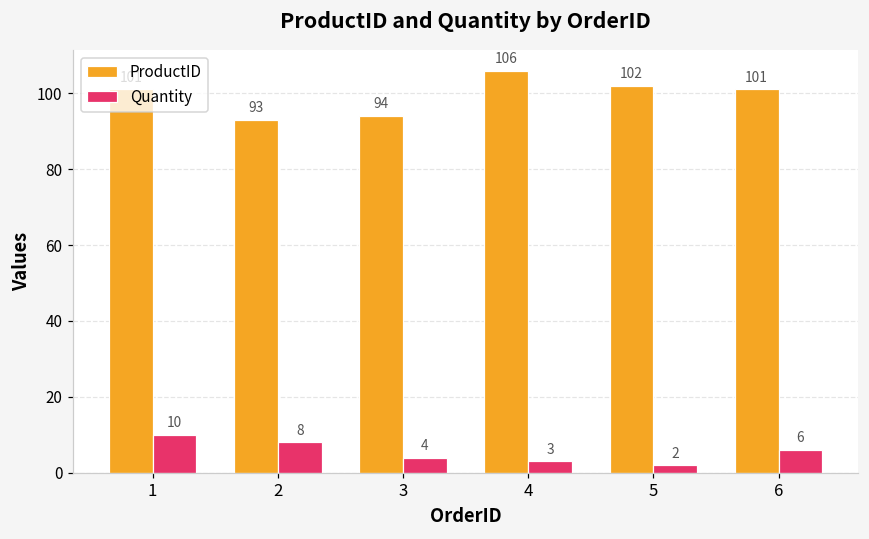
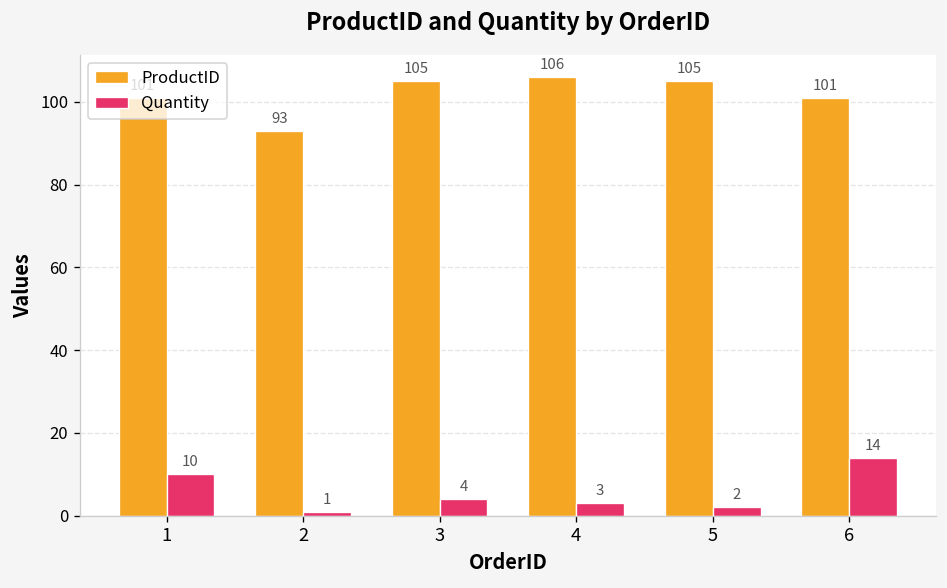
Quantity, 2: 8 -> 1
ProductID, 3: 94 -> 105
ProductID, 5: 102 -> 105
Quantity, 6: 6 -> 14
